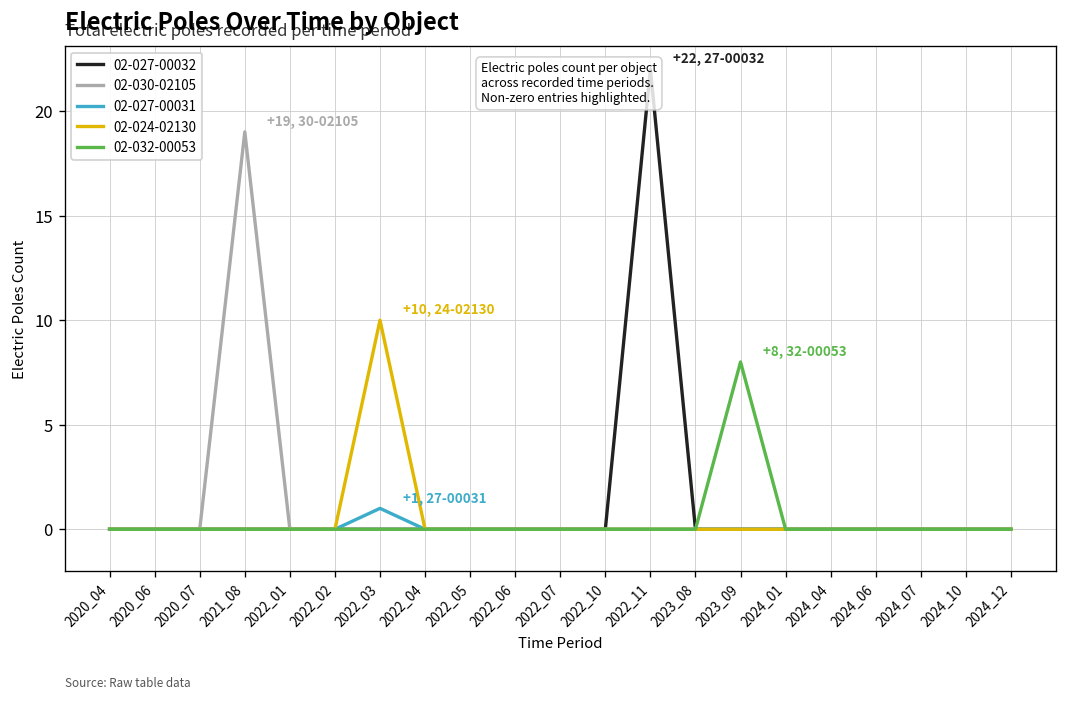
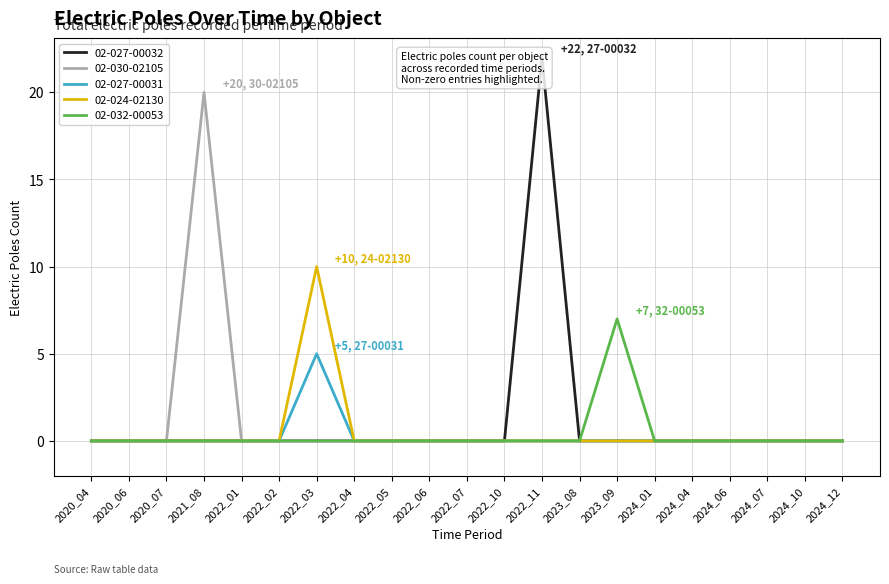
02-030-02105, 2021_08: +19, -> +20,
02-027-00031, 2022_03: +1, -> +5,
02-032-00053, 2023_09: +8, -> +7,
